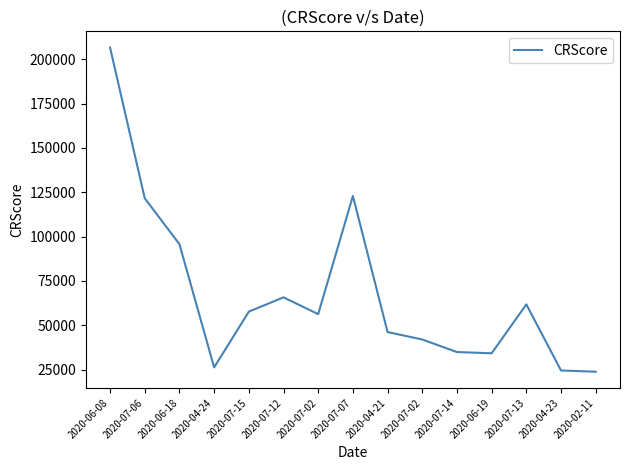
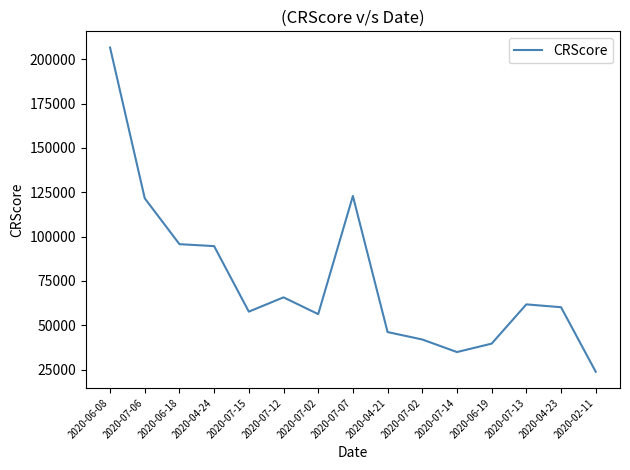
2020-04-24: 26000 -> 95000
2020-06-19: 34000 -> 40000
2020-04-23: 24000 -> 60000
